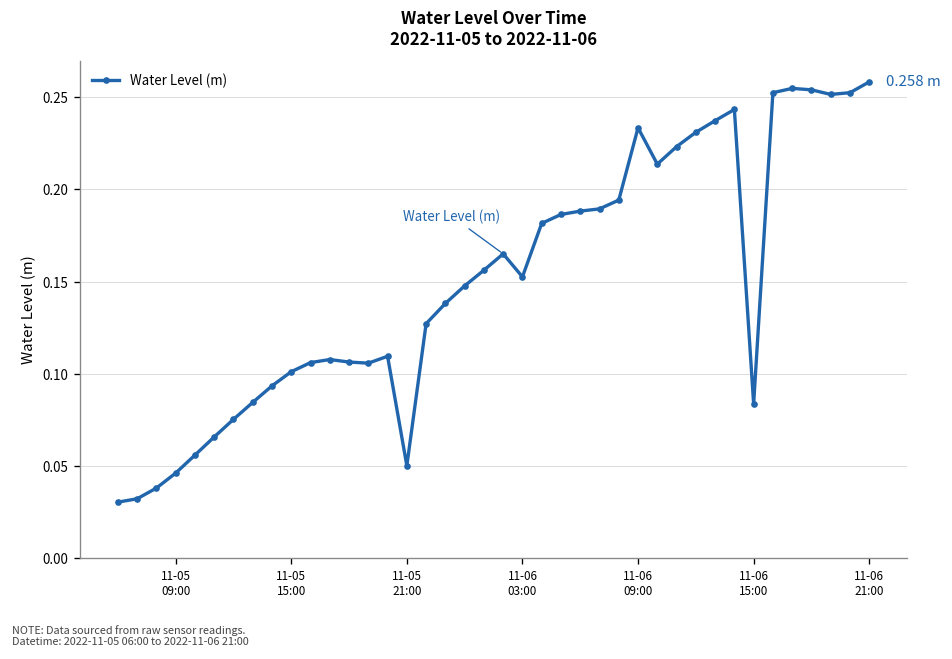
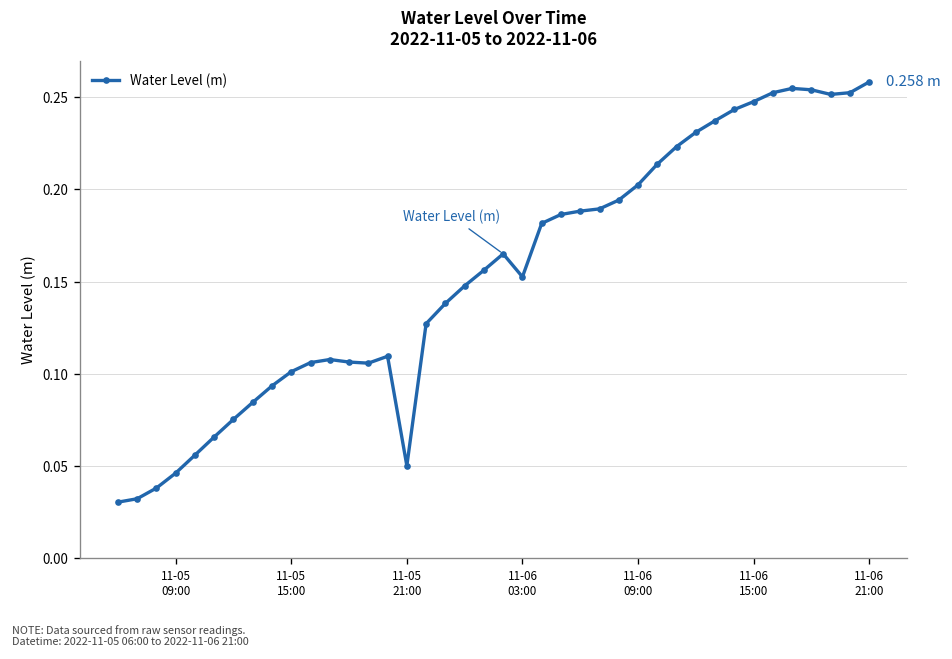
11-06 09:00: 0.233 -> 0.202
11-06 15:00: 0.084 -> 0.248
